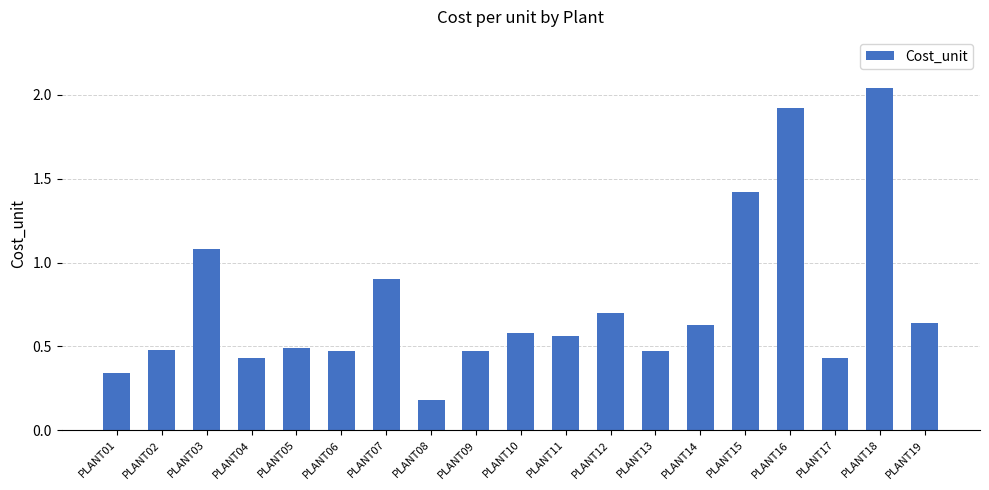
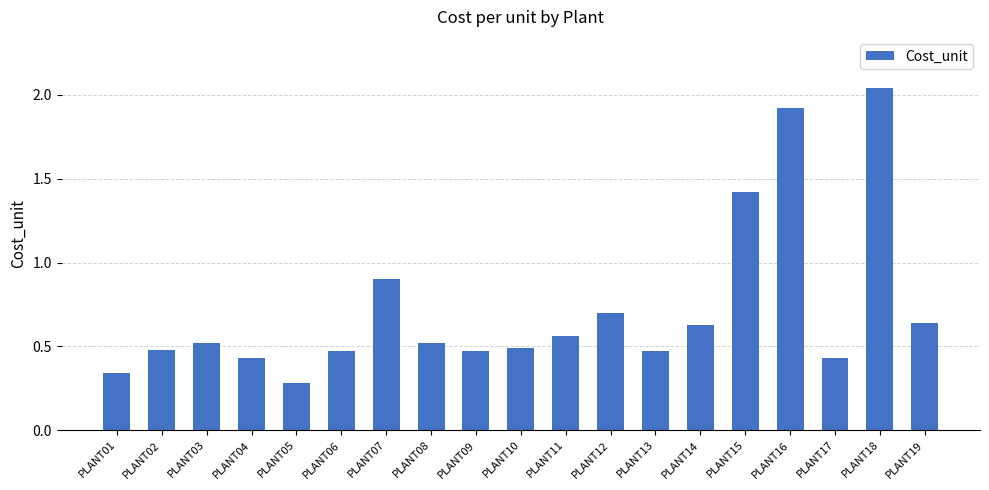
PLANT03: 1.08 -> 0.52
PLANT05: 0.49 -> 0.28
PLANT08: 0.18 -> 0.52
PLANT10: 0.58 -> 0.49
